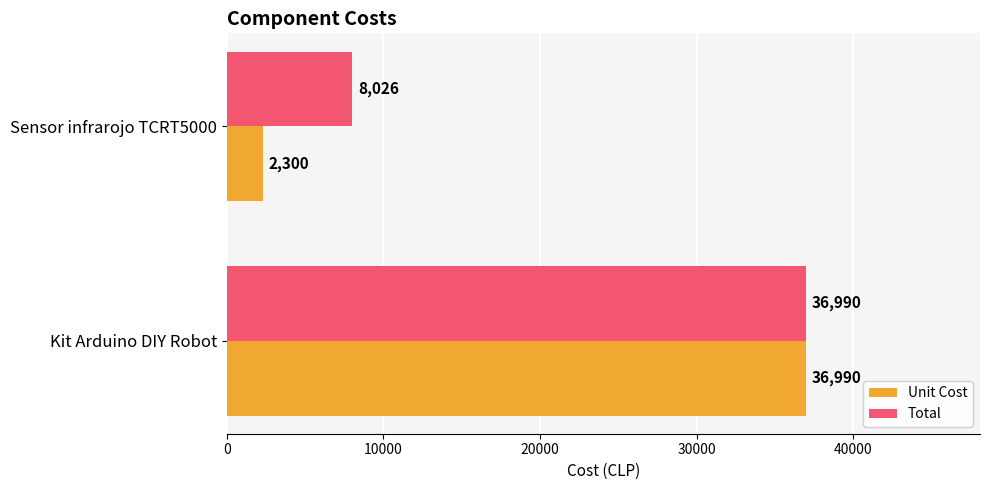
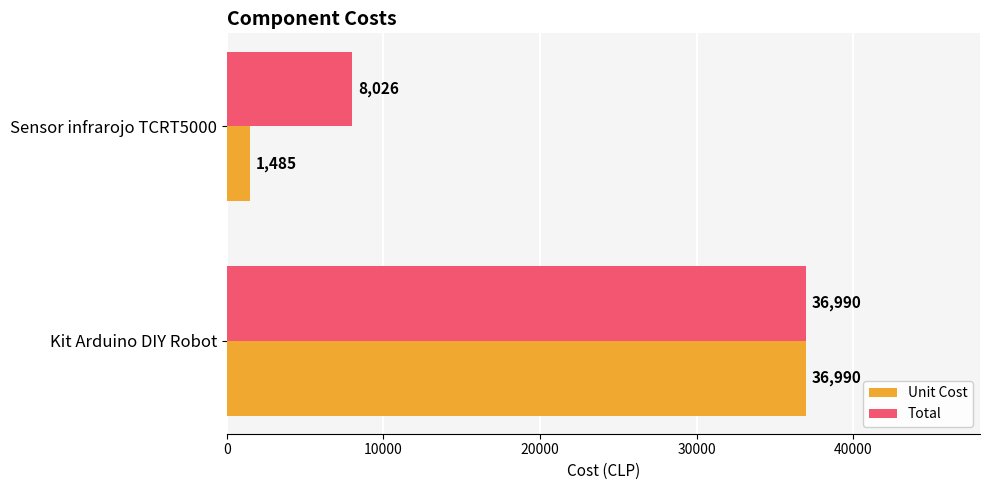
Unit Cost, Sensor infrarojo TCRT5000: 2,300 -> 1,485
